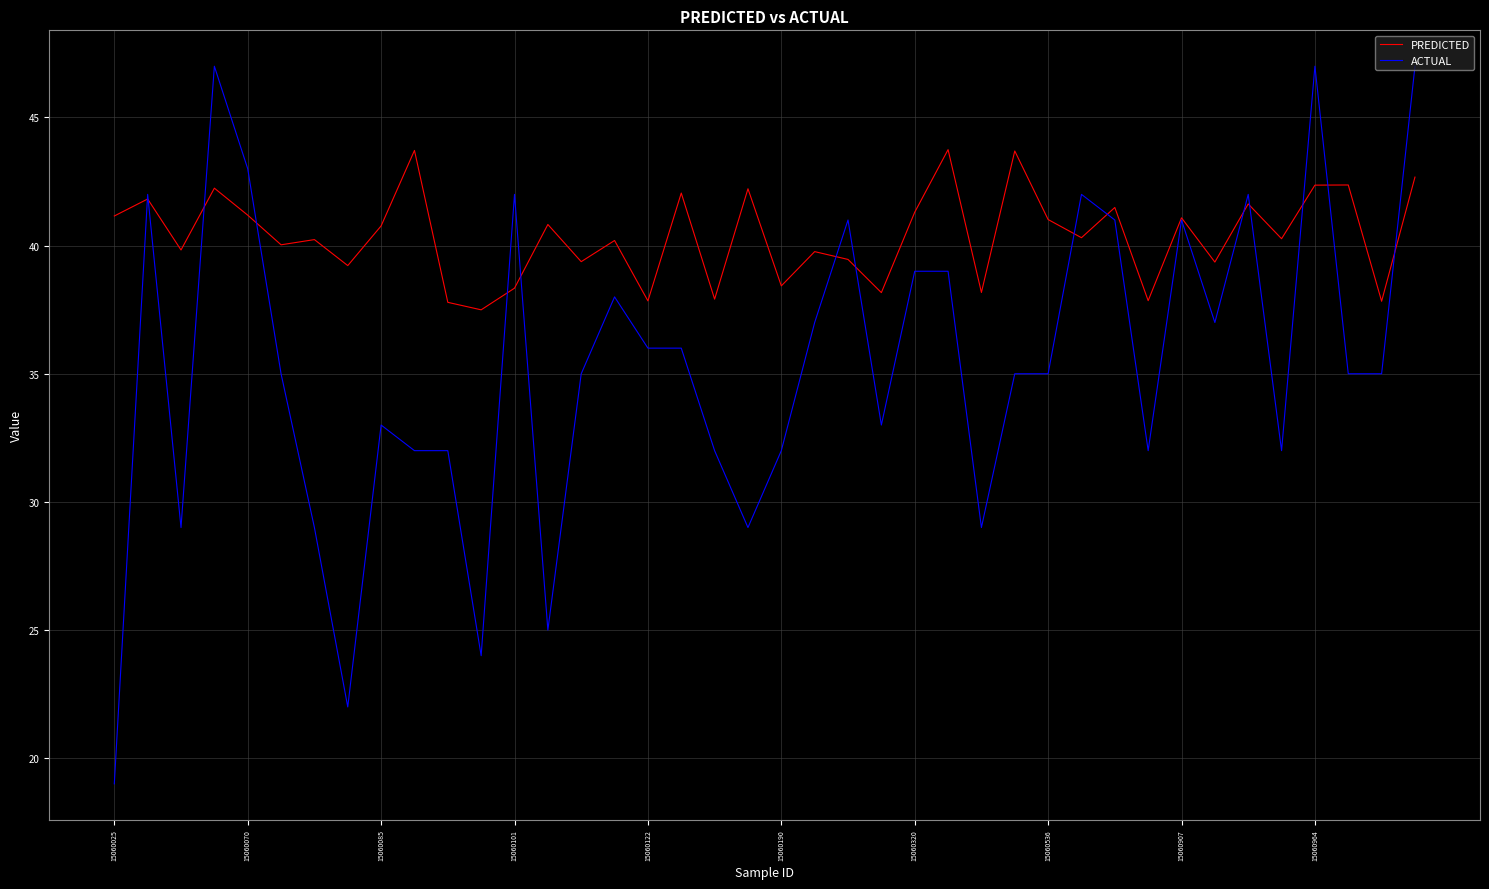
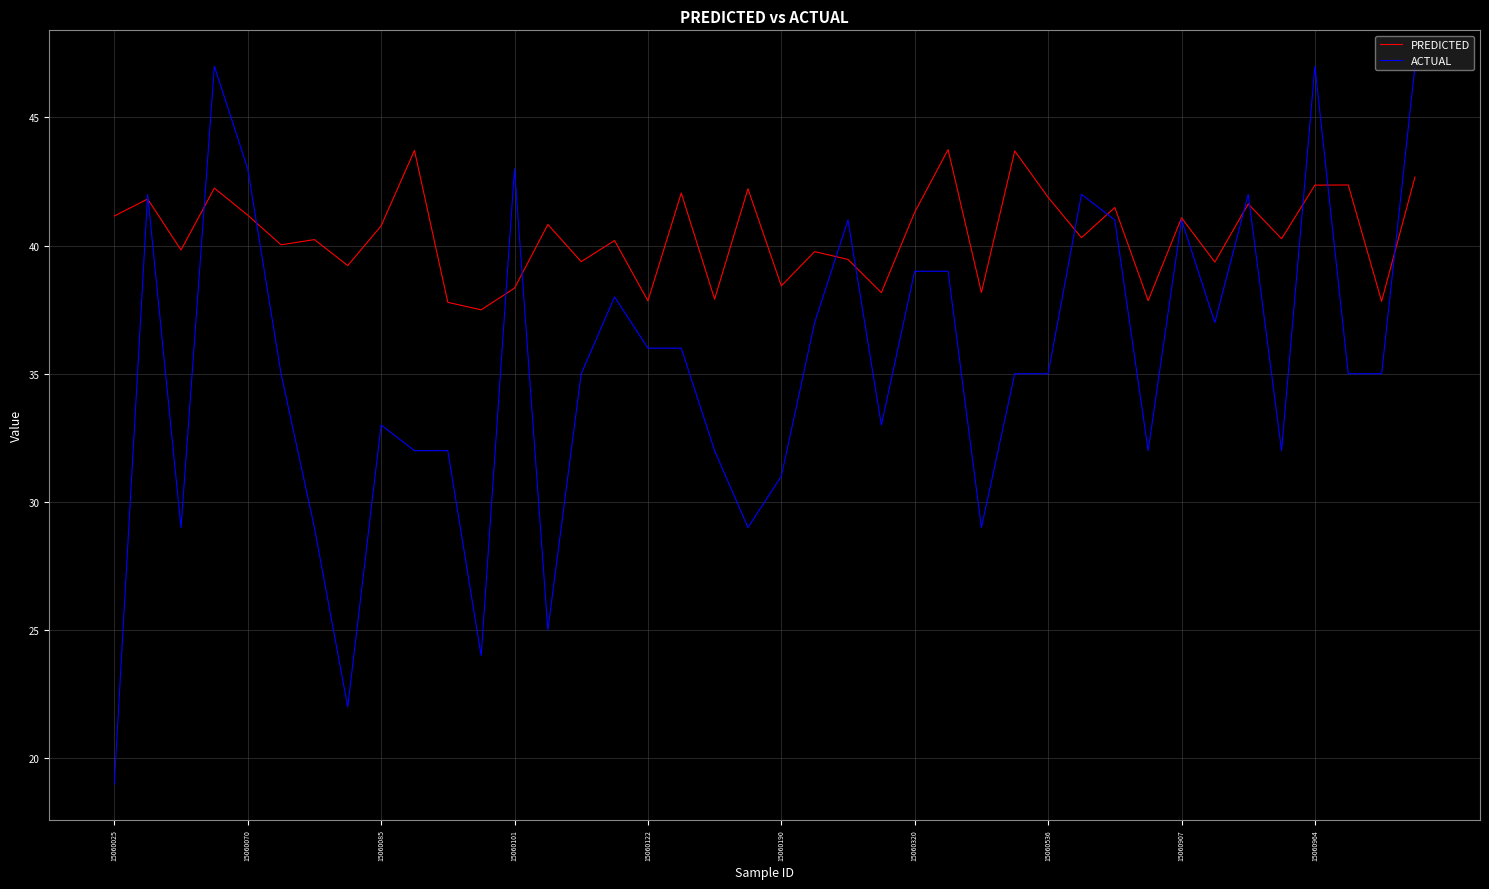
ACTUAL, 15060101: 42 -> 43
ACTUAL, 15060190: 32 -> 31
PREDICTED, 15060536: 41.0 -> 41.9
